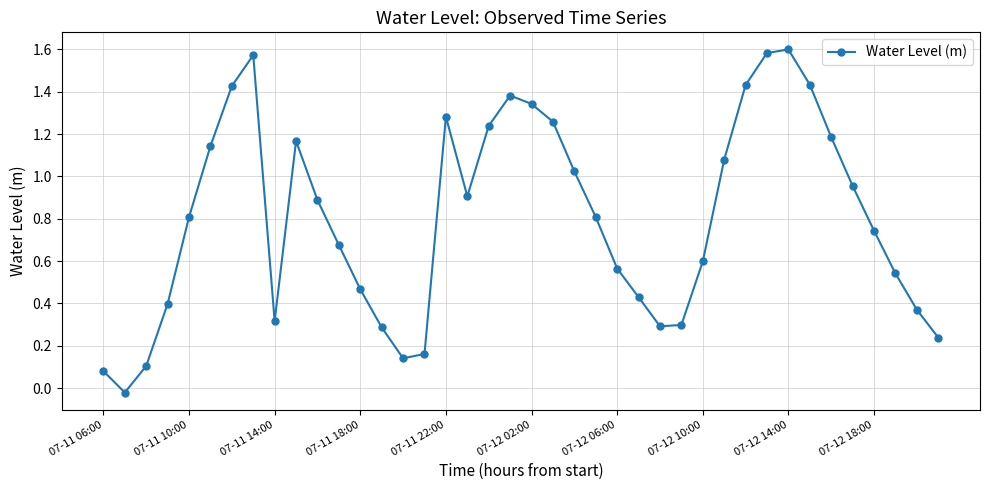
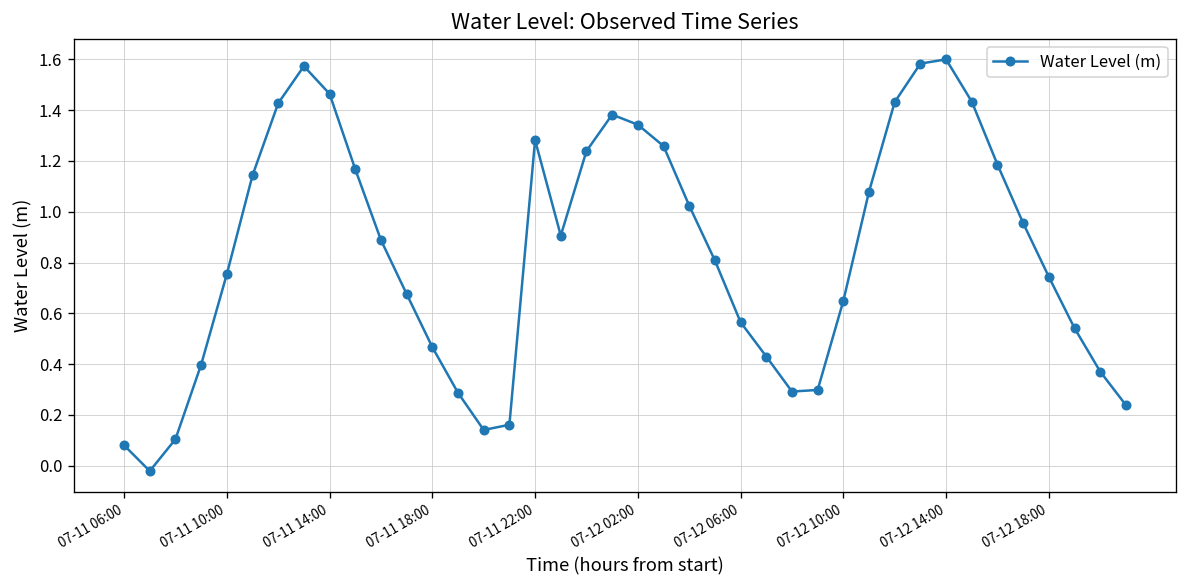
07-11 10:00: 0.81 -> 0.75
07-11 14:00: 0.32 -> 1.46
07-12 10:00: 0.60 -> 0.65
